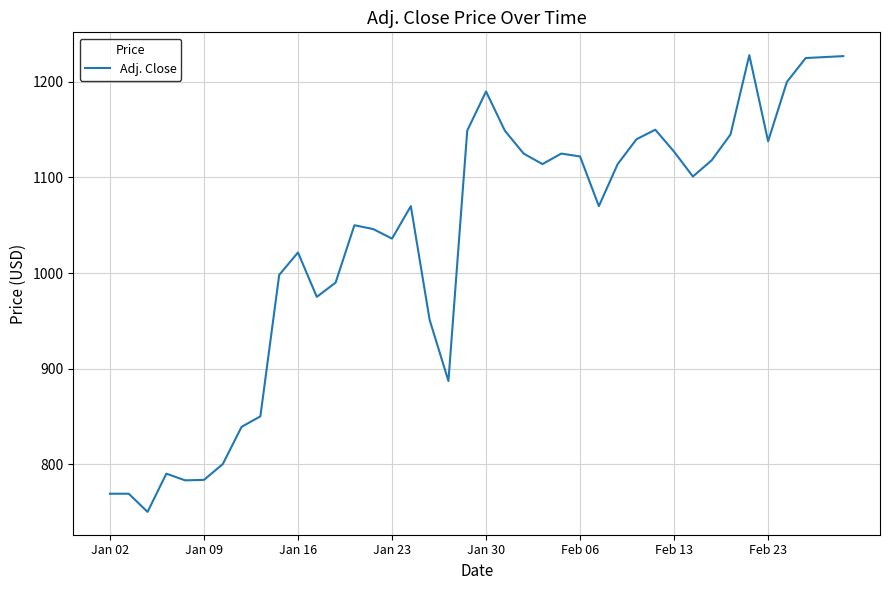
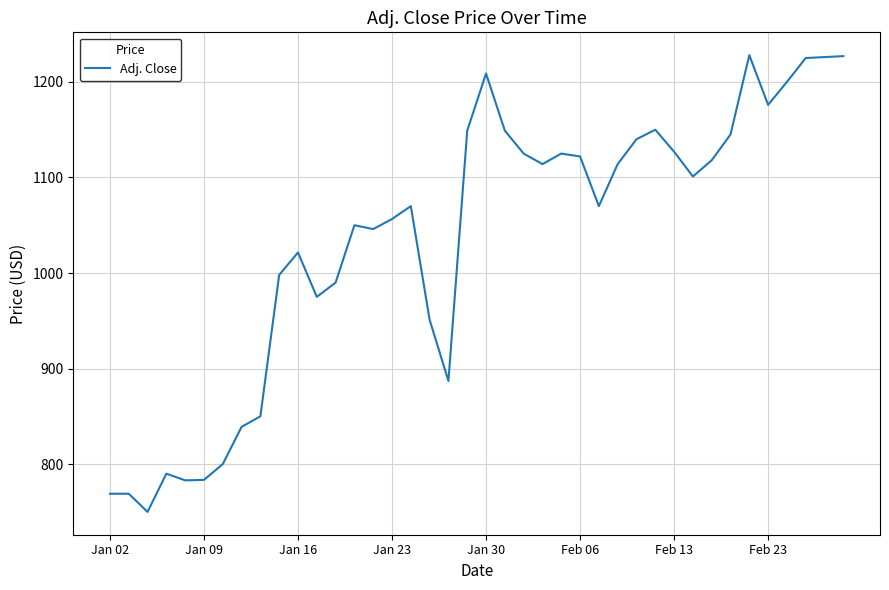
Jan 23: 1040 -> 1060
Jan 30: 1190 -> 1210
Feb 23: 1140 -> 1180
